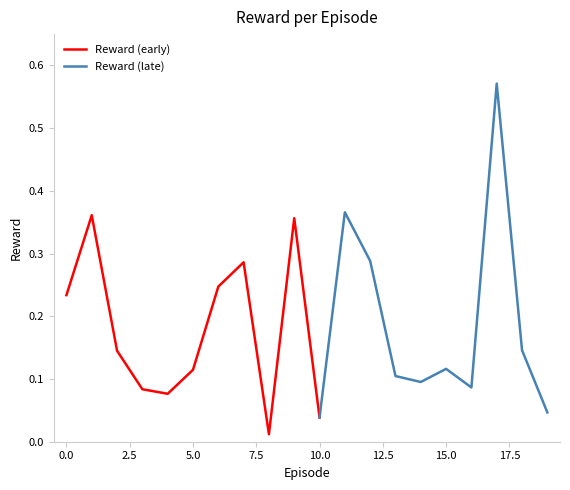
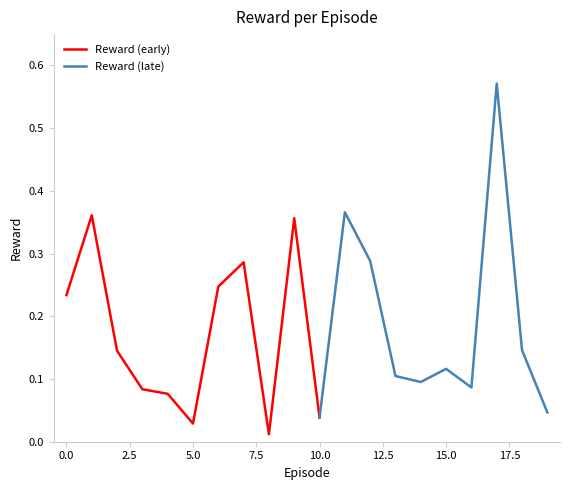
Reward (early), 5.0: 0.11 -> 0.03
